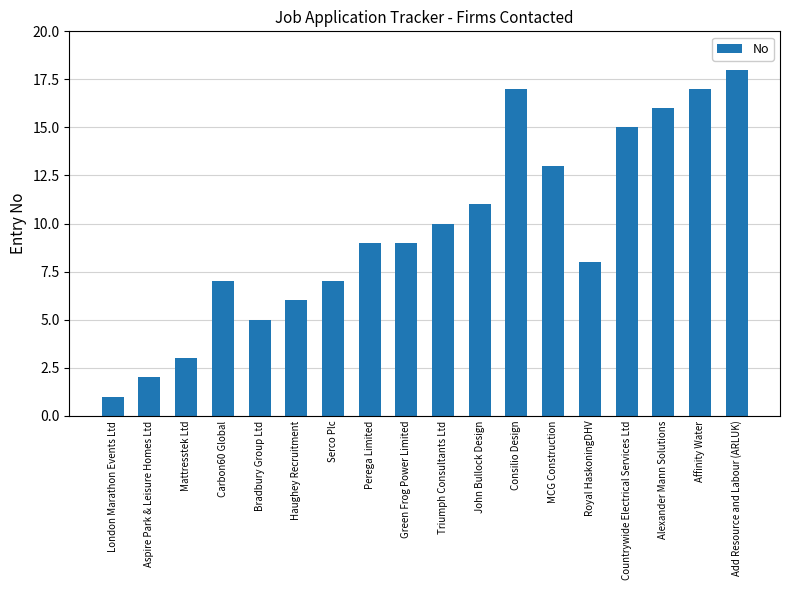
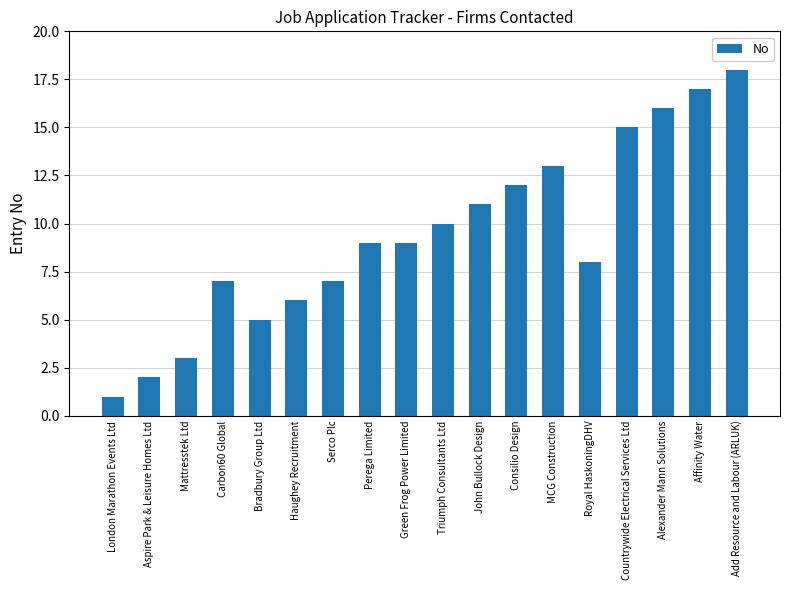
Consilio Design: 17 -> 12
